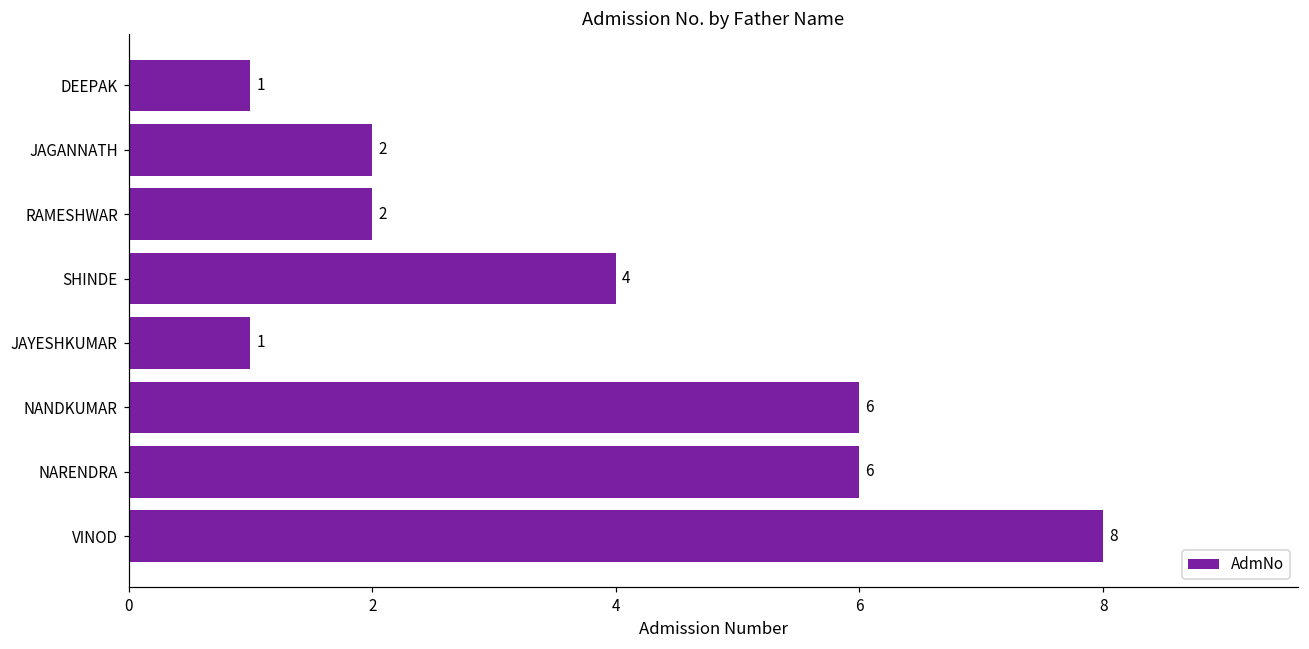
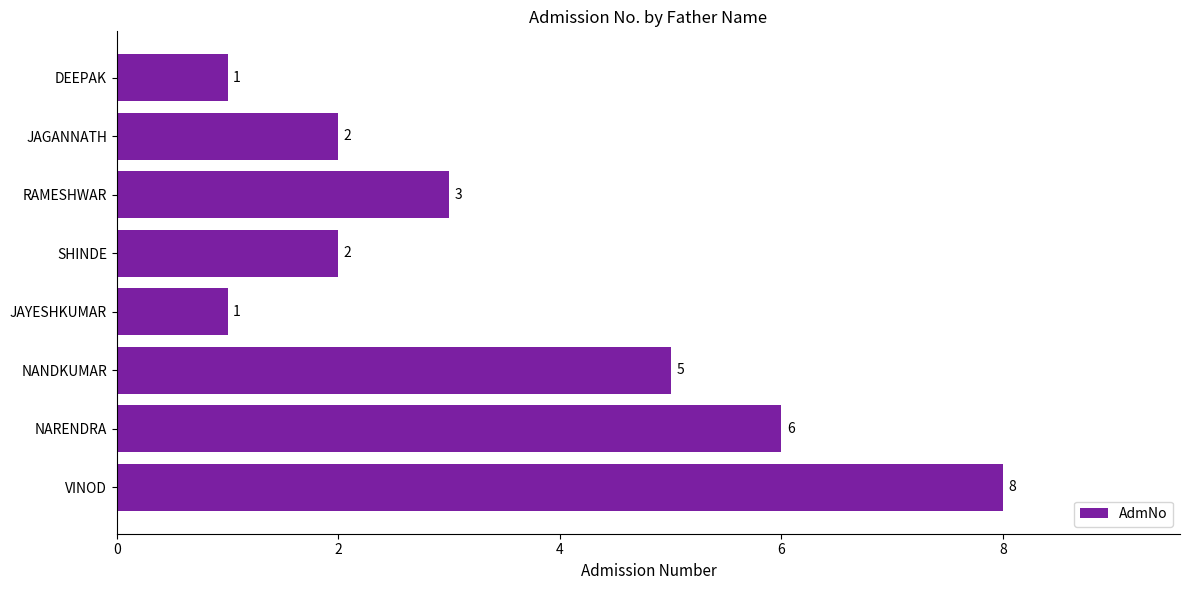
RAMESHWAR: 2 -> 3
SHINDE: 4 -> 2
NANDKUMAR: 6 -> 5
